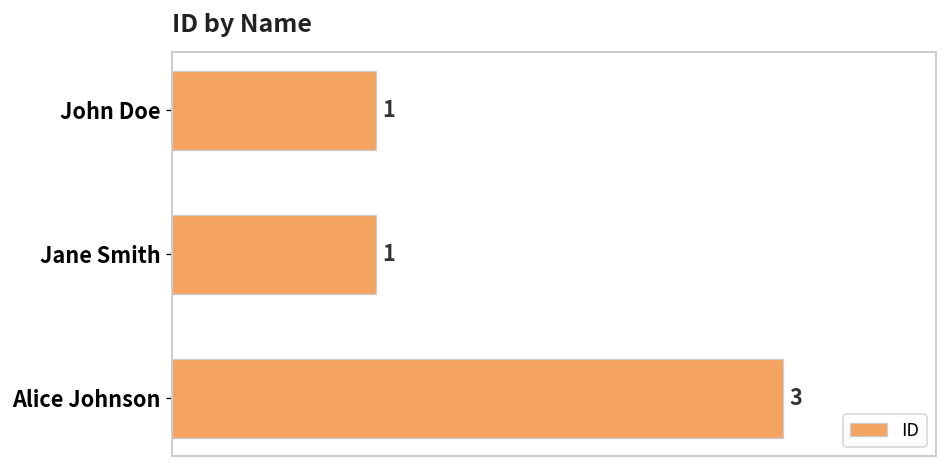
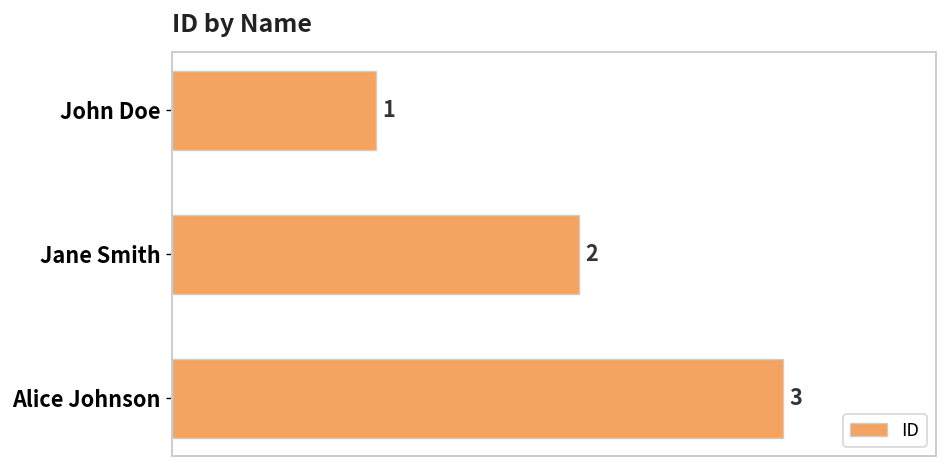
Jane Smith: 1 -> 2
